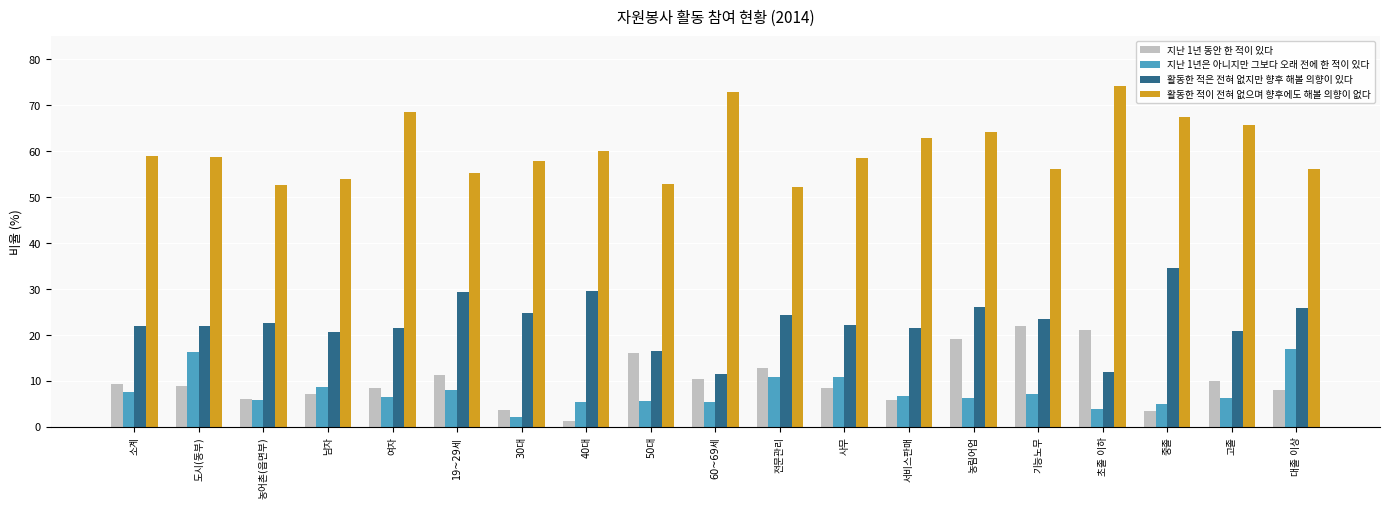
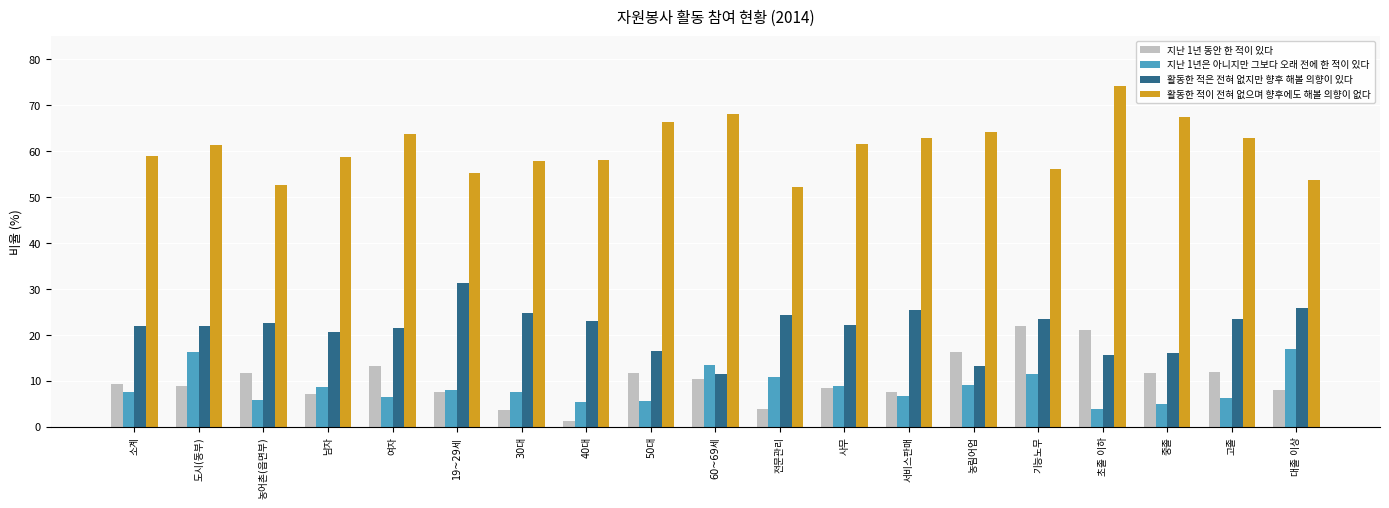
활동한 적이 전혀 없으며 향후에도 해볼 의향이 없다, 도시(동부): 59 -> 61
지난 1년 동안 한 적이 있다, 농어촌(읍면부): 6 -> 12
활동한 적이 전혀 없으며 향후에도 해볼 의향이 없다, 남자: 54 -> 59
지난 1년 동안 한 적이 있다, 여자: 9 -> 13
활동한 적이 전혀 없으며 향후에도 해볼 의향이 없다, 여자: 69 -> 64
지난 1년 동안 한 적이 있다, 19~29세: 11 -> 8
활동한 적은 전혀 없지만 향후 해볼 의향이 있다, 19~29세: 29 -> 31
지난 1년은 아니지만 그보다 오래 전에 한 적이 있다, 30대: 2 -> 8
활동한 적은 전혀 없지만 향후 해볼 의향이 있다, 40대: 30 -> 23
활동한 적이 전혀 없으며 향후에도 해볼 의향이 없다, 40대: 60 -> 58
지난 1년 동안 한 적이 있다, 50대: 16 -> 12
활동한 적이 전혀 없으며 향후에도 해볼 의향이 없다, 50대: 53 -> 66
지난 1년은 아니지만 그보다 오래 전에 한 적이 있다, 60~69세: 5 -> 13
활동한 적이 전혀 없으며 향후에도 해볼 의향이 없다, 60~69세: 73 -> 68
지난 1년 동안 한 적이 있다, 전문관리: 13 -> 4
지난 1년은 아니지만 그보다 오래 전에 한 적이 있다, 사무: 11 -> 9
활동한 적이 전혀 없으며 향후에도 해볼 의향이 없다, 사무: 58 -> 62
지난 1년 동안 한 적이 있다, 서비스판매: 6 -> 8
활동한 적은 전혀 없지만 향후 해볼 의향이 있다, 서비스판매: 21 -> 25
지난 1년 동안 한 적이 있다, 농림어업: 19 -> 16
지난 1년은 아니지만 그보다 오래 전에 한 적이 있다, 농림어업: 6 -> 9
활동한 적은 전혀 없지만 향후 해볼 의향이 있다, 농림어업: 26 -> 13
지난 1년은 아니지만 그보다 오래 전에 한 적이 있다, 기능노무: 7 -> 11
활동한 적은 전혀 없지만 향후 해볼 의향이 있다, 초졸 이하: 12 -> 16
지난 1년 동안 한 적이 있다, 중졸: 3 -> 12
활동한 적은 전혀 없지만 향후 해볼 의향이 있다, 중졸: 35 -> 16
지난 1년 동안 한 적이 있다, 고졸: 10 -> 12
활동한 적은 전혀 없지만 향후 해볼 의향이 있다, 고졸: 21 -> 23
활동한 적이 전혀 없으며 향후에도 해볼 의향이 없다, 고졸: 66 -> 63
활동한 적이 전혀 없으며 향후에도 해볼 의향이 없다, 대졸 이상: 56 -> 54
